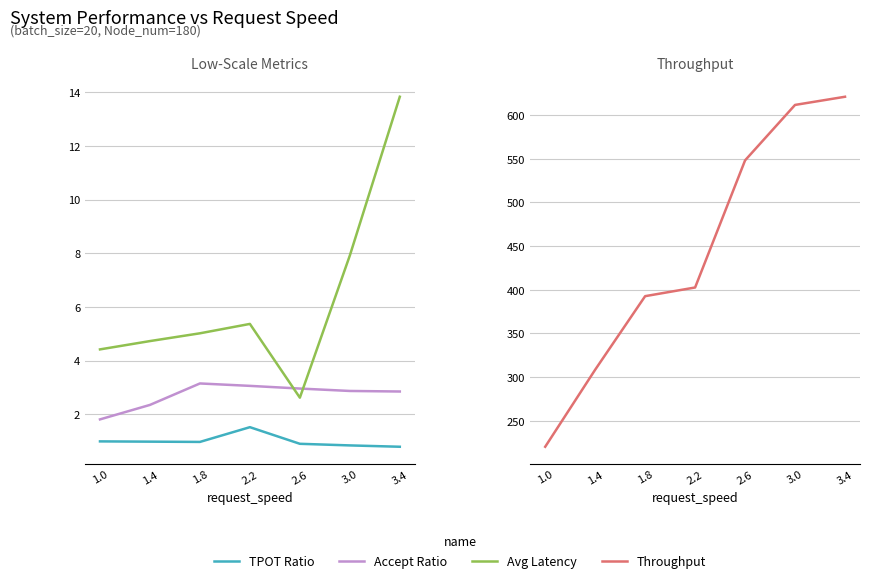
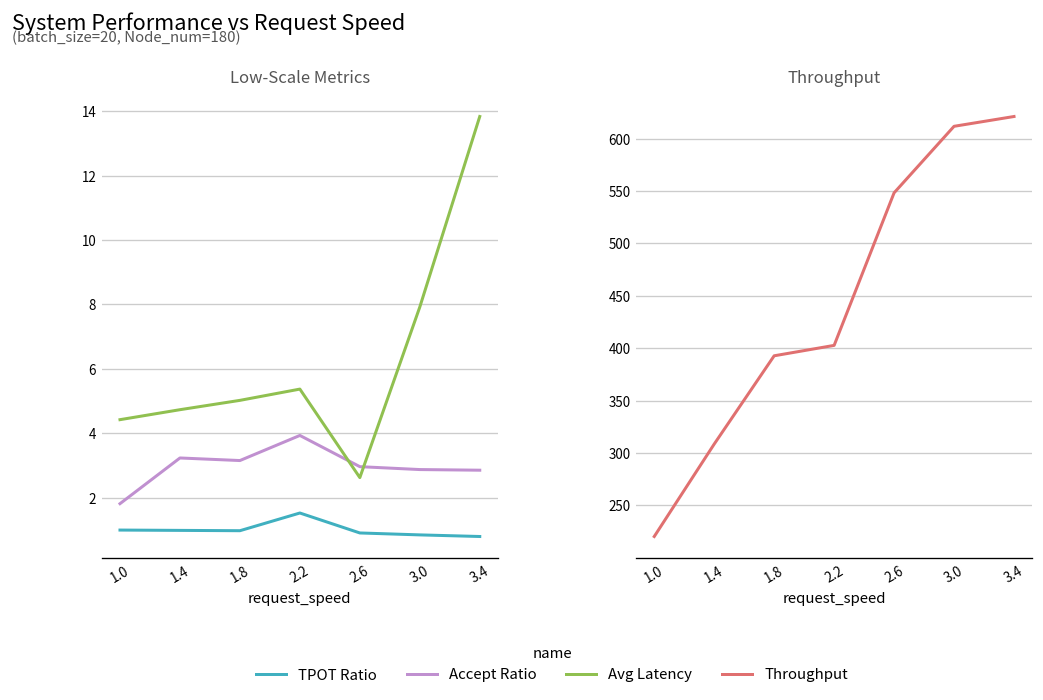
Low-Scale Metrics, Accept Ratio, 1.4: 2.4 -> 3.2
Low-Scale Metrics, Accept Ratio, 2.2: 3.1 -> 3.9
